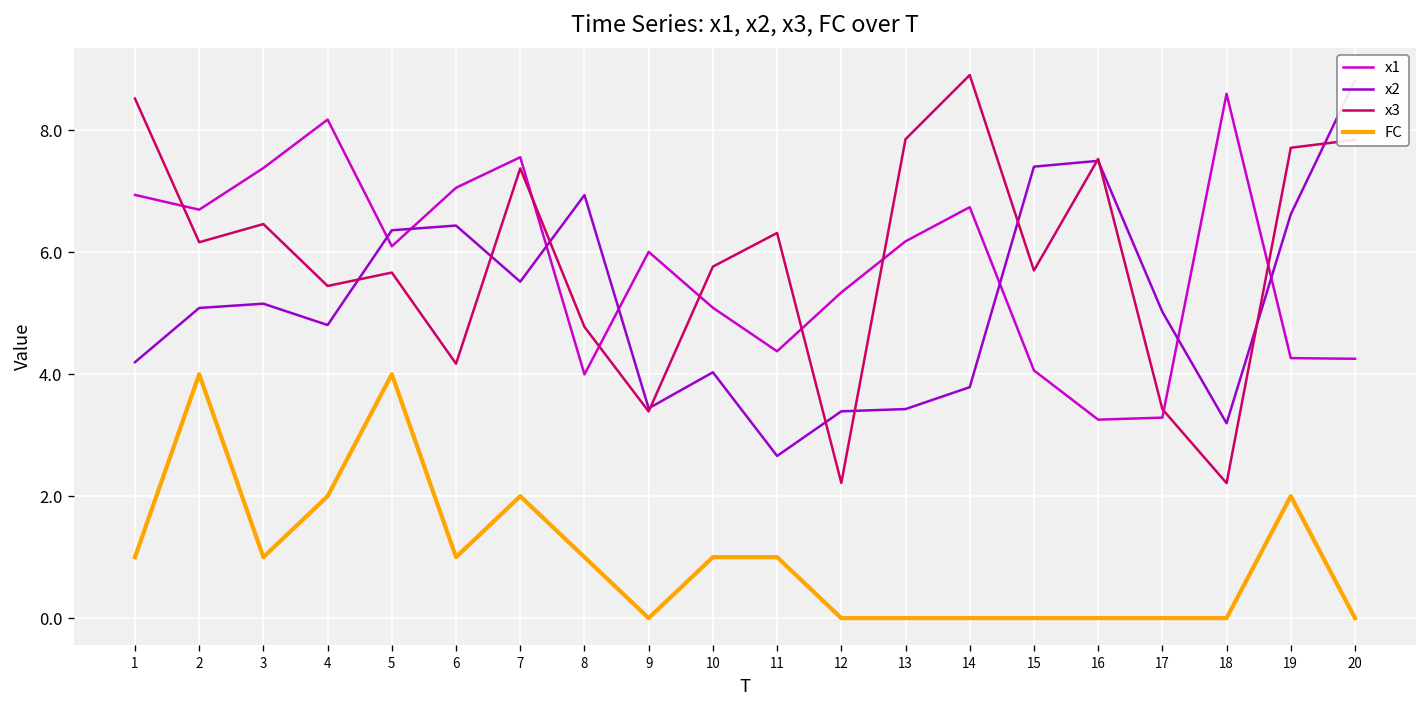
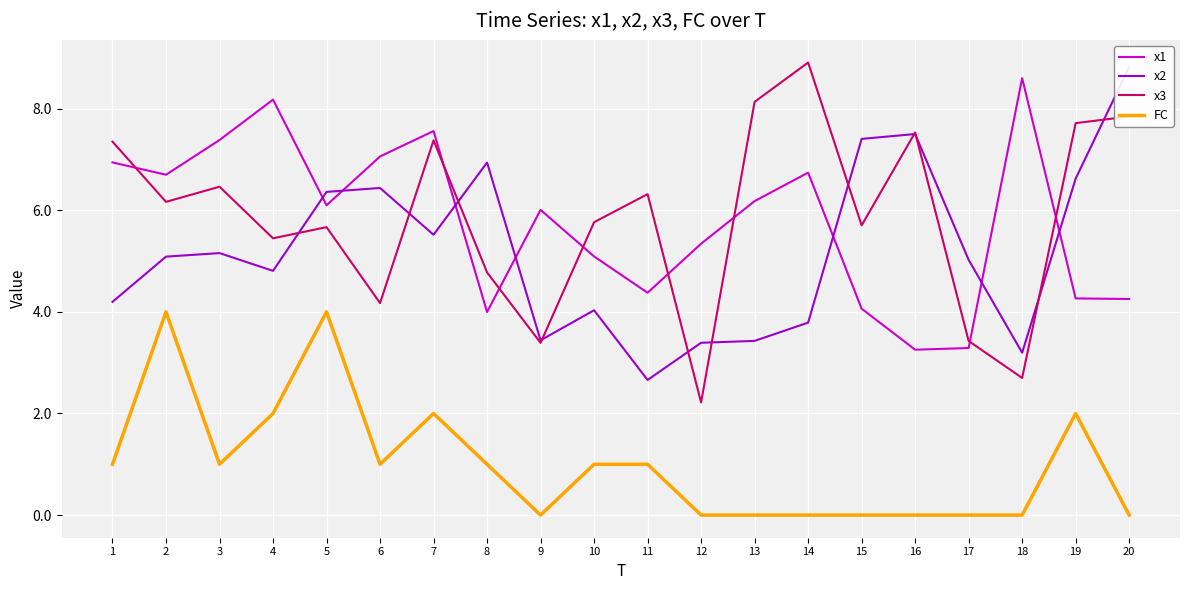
x3, 1: 8.5 -> 7.4
x3, 13: 7.9 -> 8.1
x3, 18: 2.2 -> 2.7
